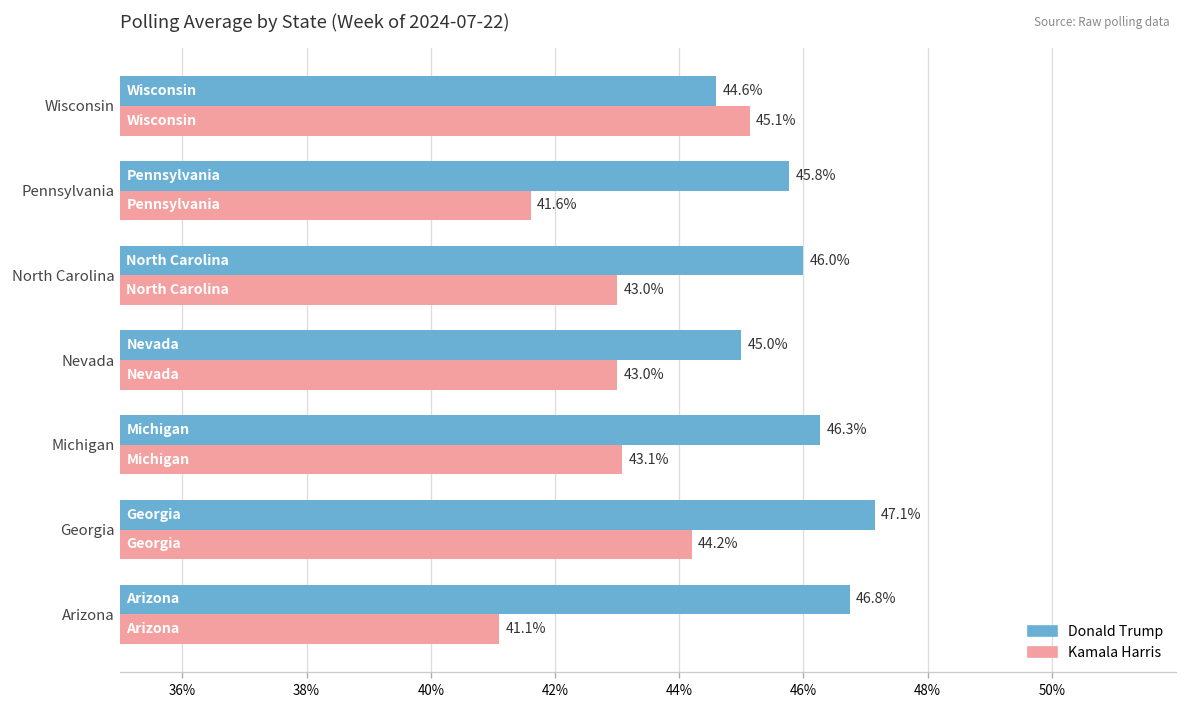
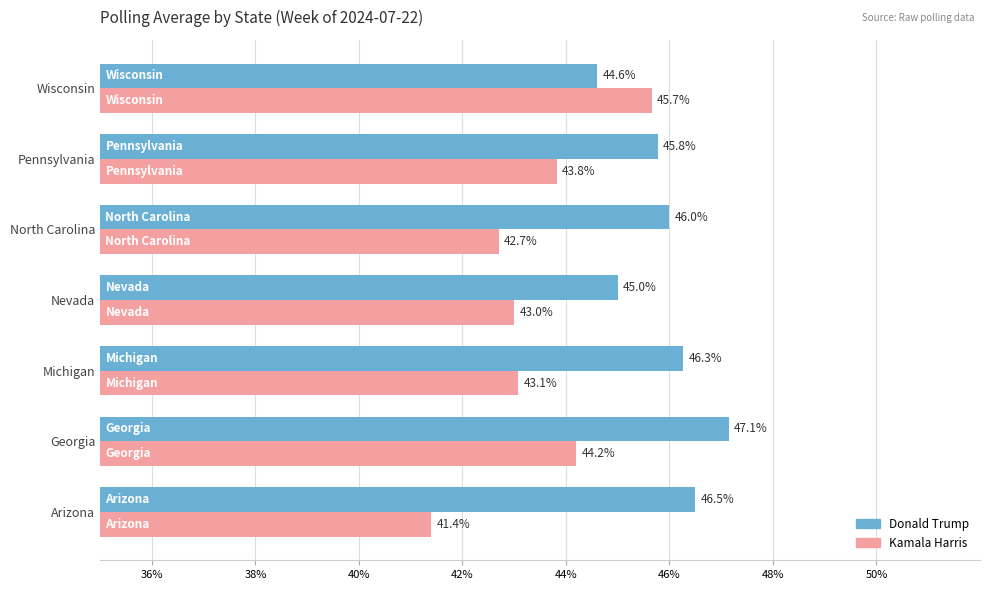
Kamala Harris, Wisconsin: 45.1% -> 45.7%
Kamala Harris, Pennsylvania: 41.6% -> 43.8%
Kamala Harris, North Carolina: 43.0% -> 42.7%
Donald Trump, Arizona: 46.8% -> 46.5%
Kamala Harris, Arizona: 41.1% -> 41.4%
